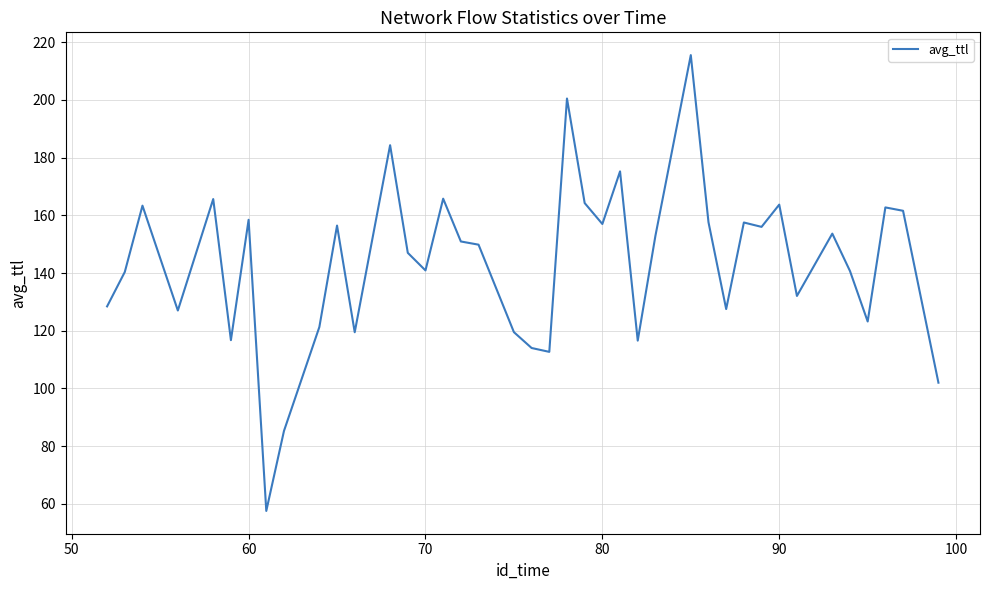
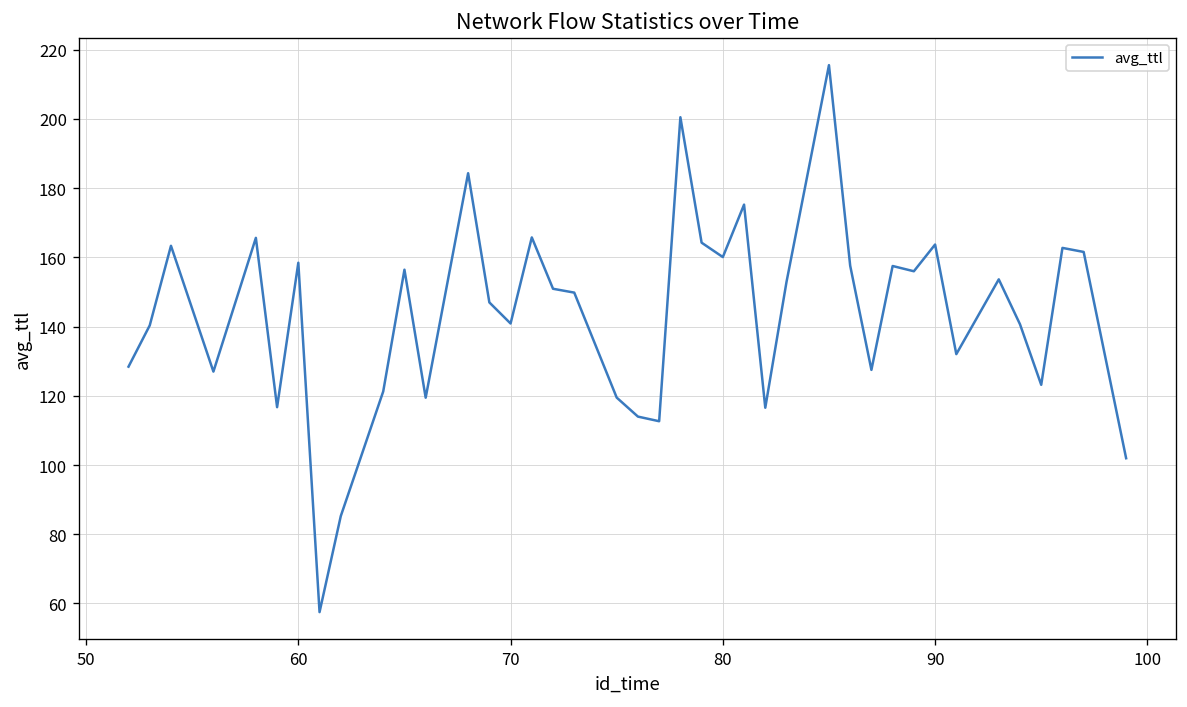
80: 157 -> 160
